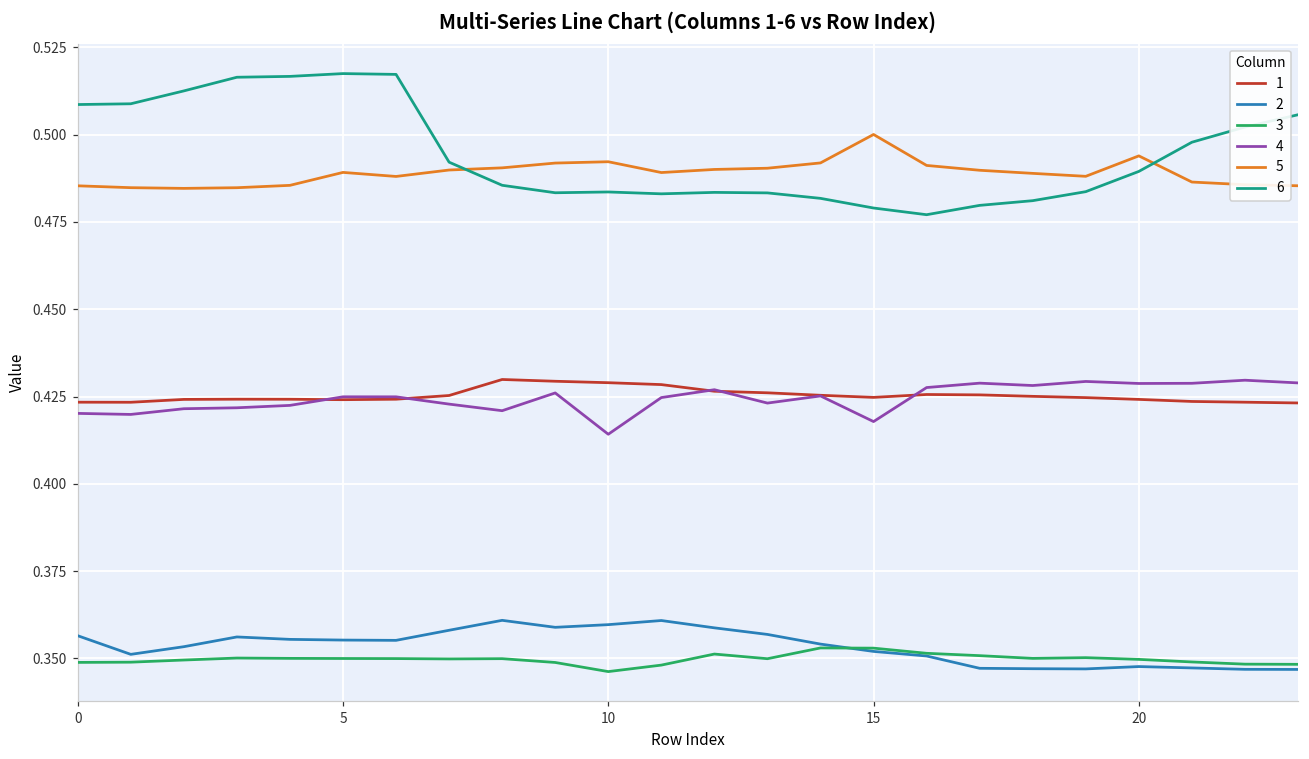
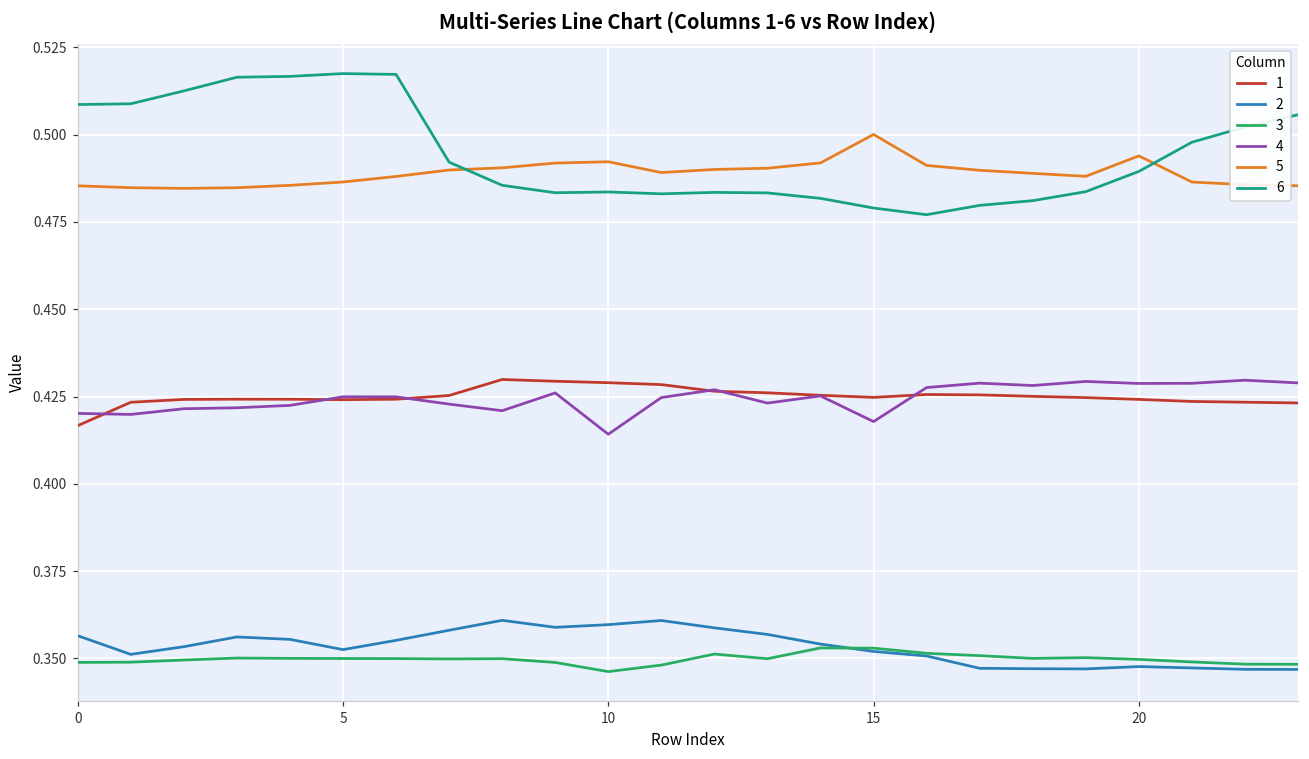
1, 0: 0.423 -> 0.417
2, 5: 0.355 -> 0.352
5, 5: 0.489 -> 0.486
